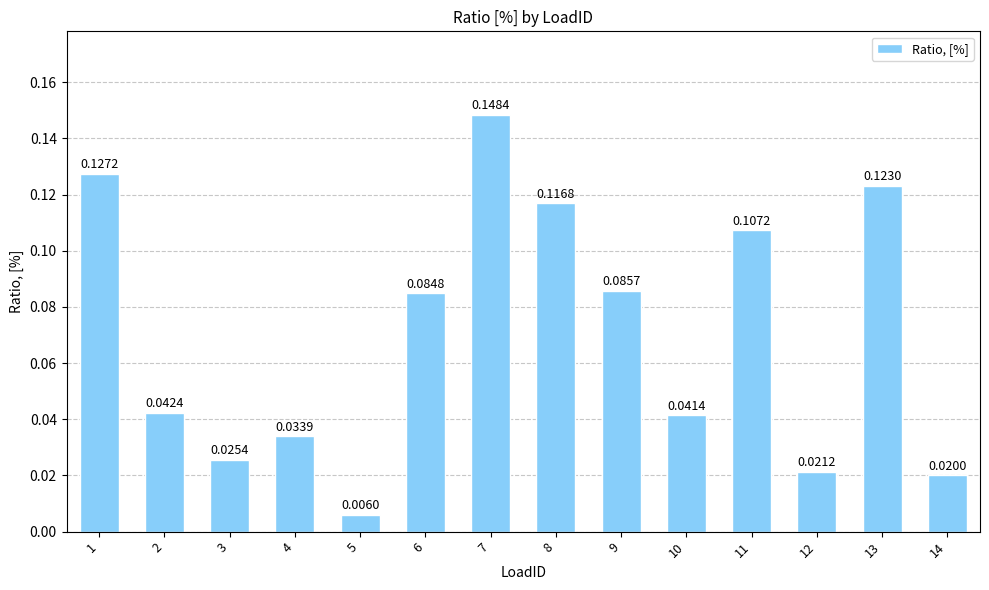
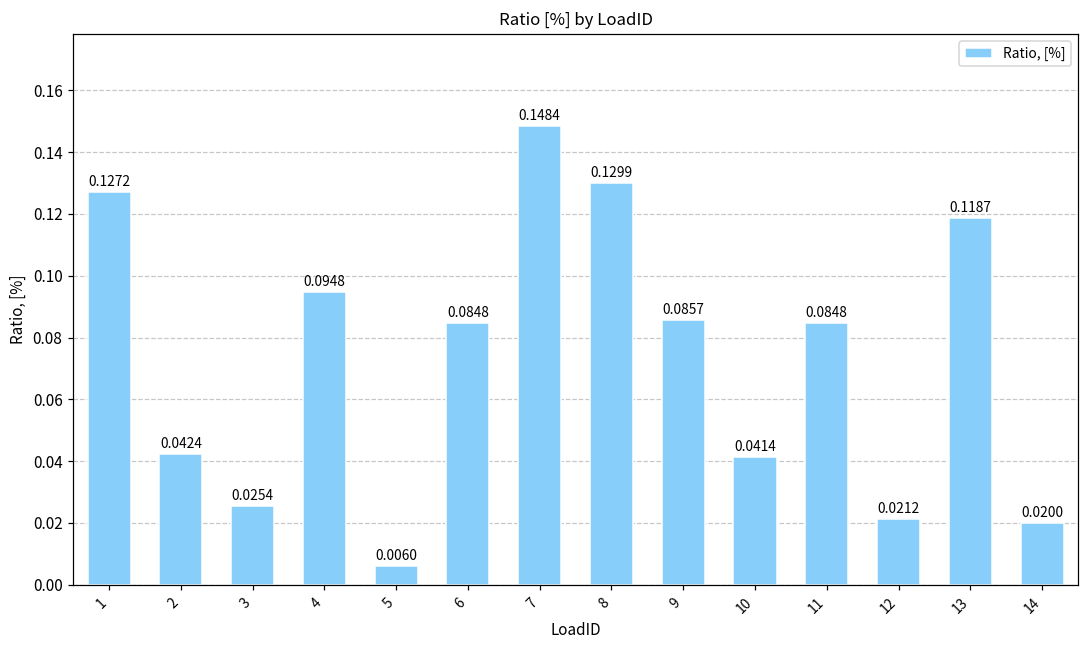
4: 0.0339 -> 0.0948
8: 0.1168 -> 0.1299
11: 0.1072 -> 0.0848
13: 0.1230 -> 0.1187
